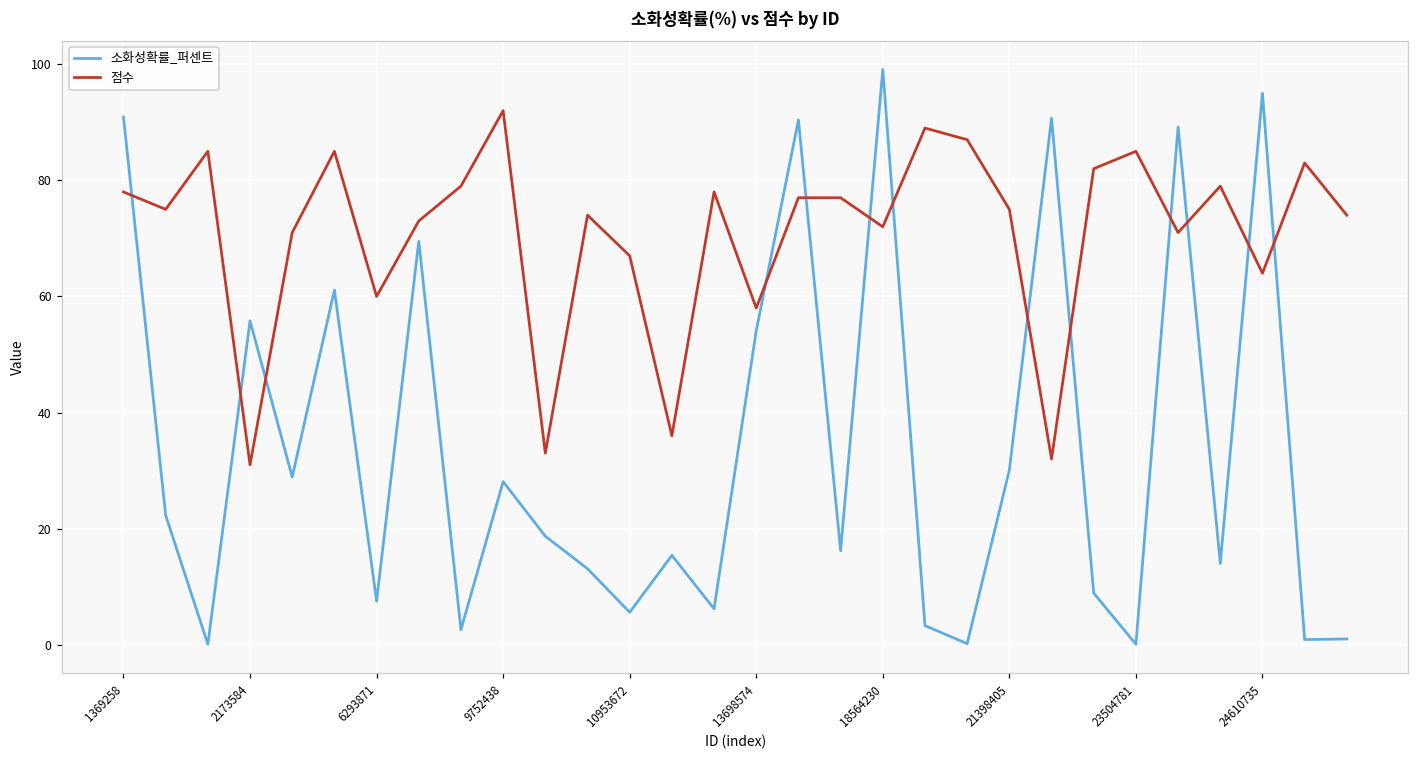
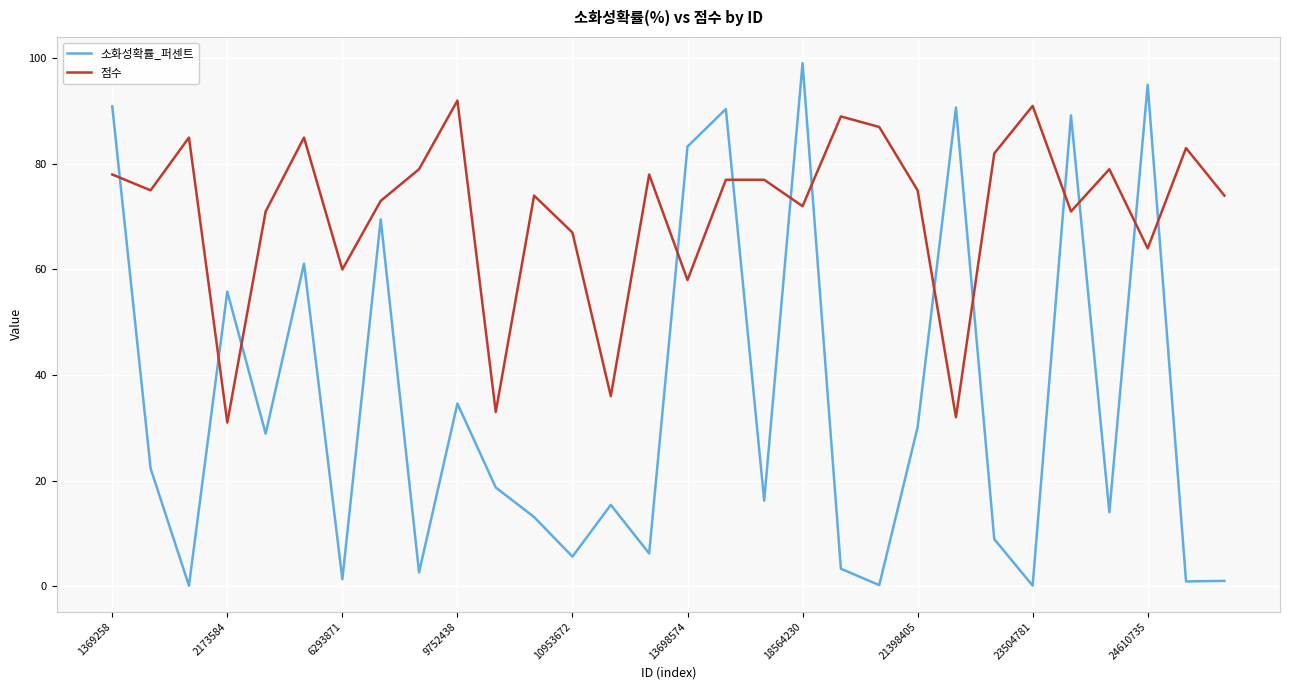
소화성확률_퍼센트, 6293871: 8 -> 1
소화성확률_퍼센트, 9752438: 28 -> 35
소화성확률_퍼센트, 13698574: 54 -> 83
점수, 23504781: 85 -> 91
